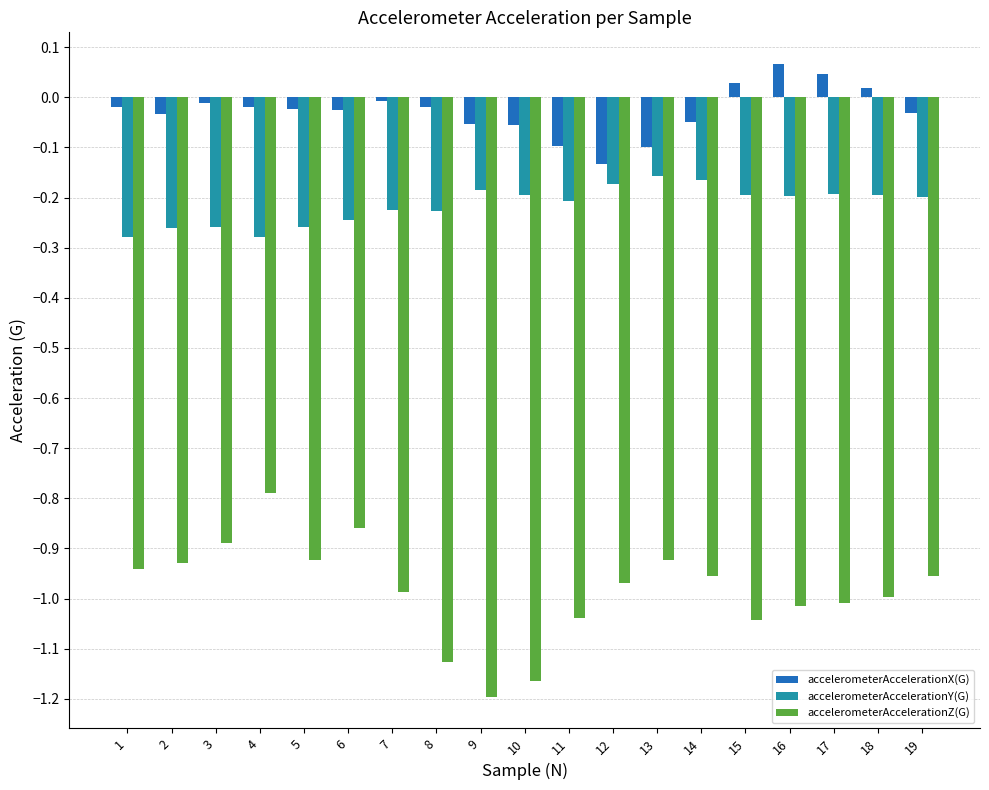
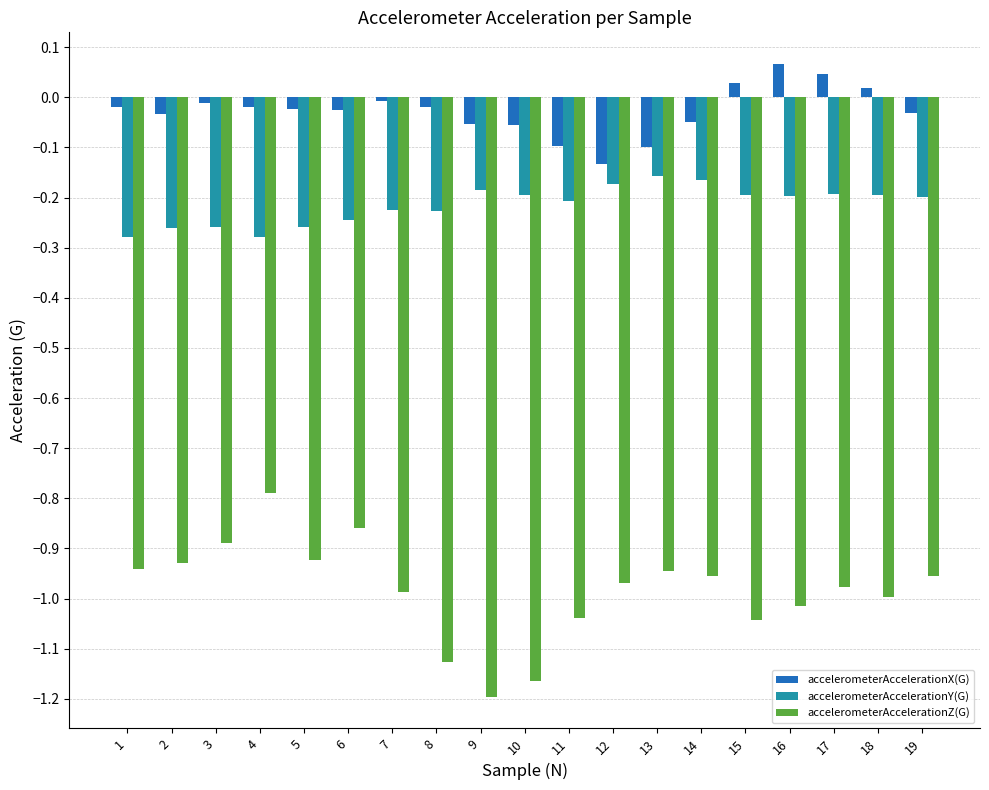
accelerometerAccelerationZ(G), 13: -0.92 -> -0.95
accelerometerAccelerationZ(G), 17: -1.01 -> -0.98
